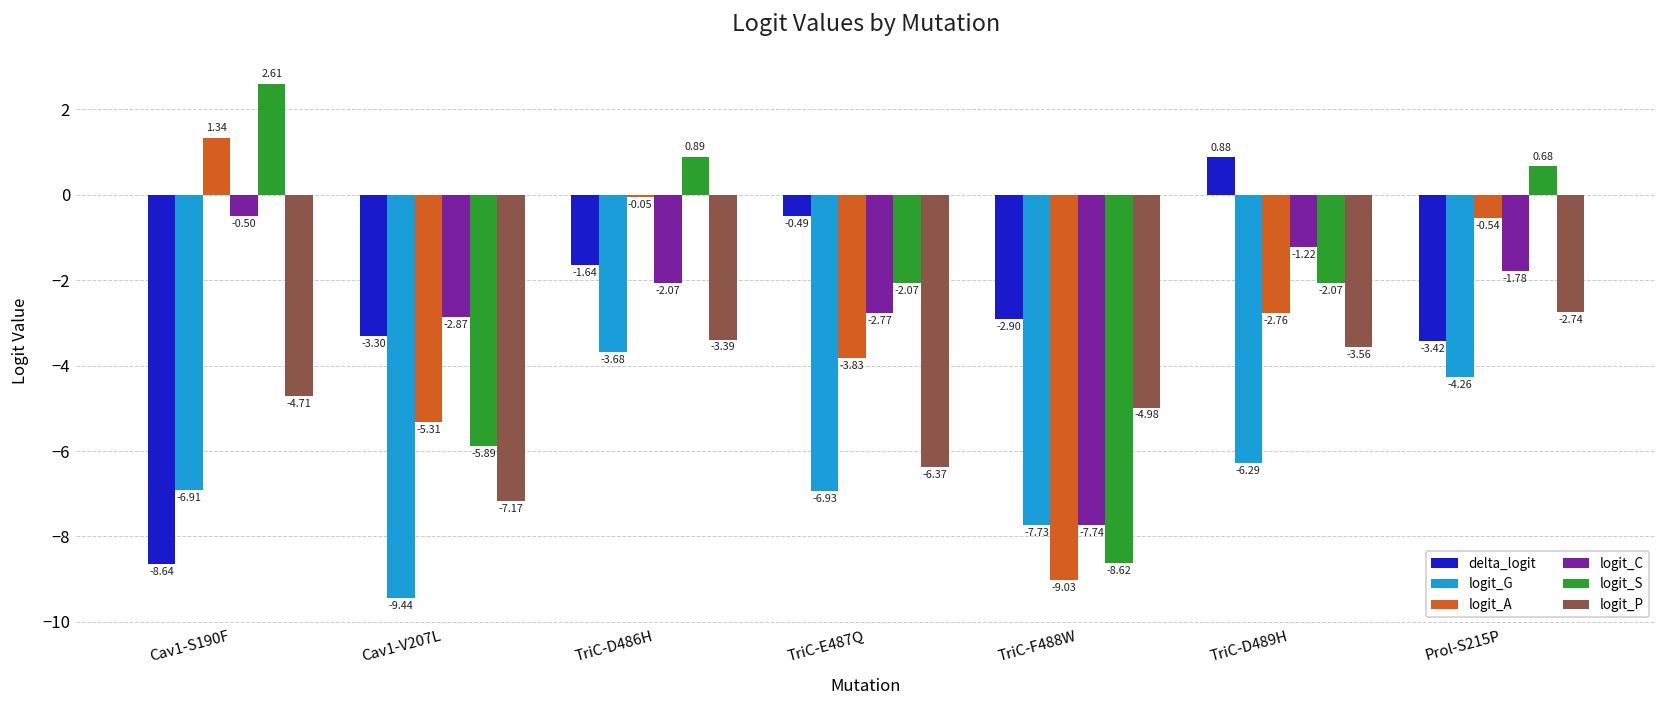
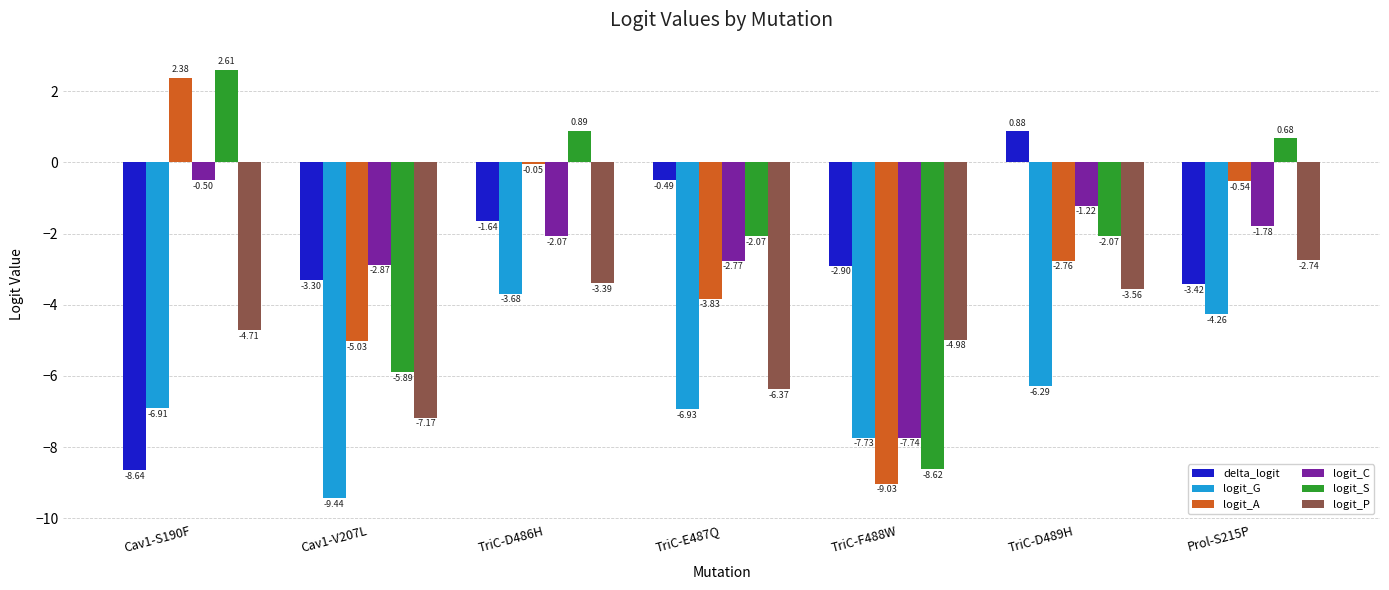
logit_A, Cav1-S190F: 1.34 -> 2.38
logit_A, Cav1-V207L: -5.31 -> -5.03
